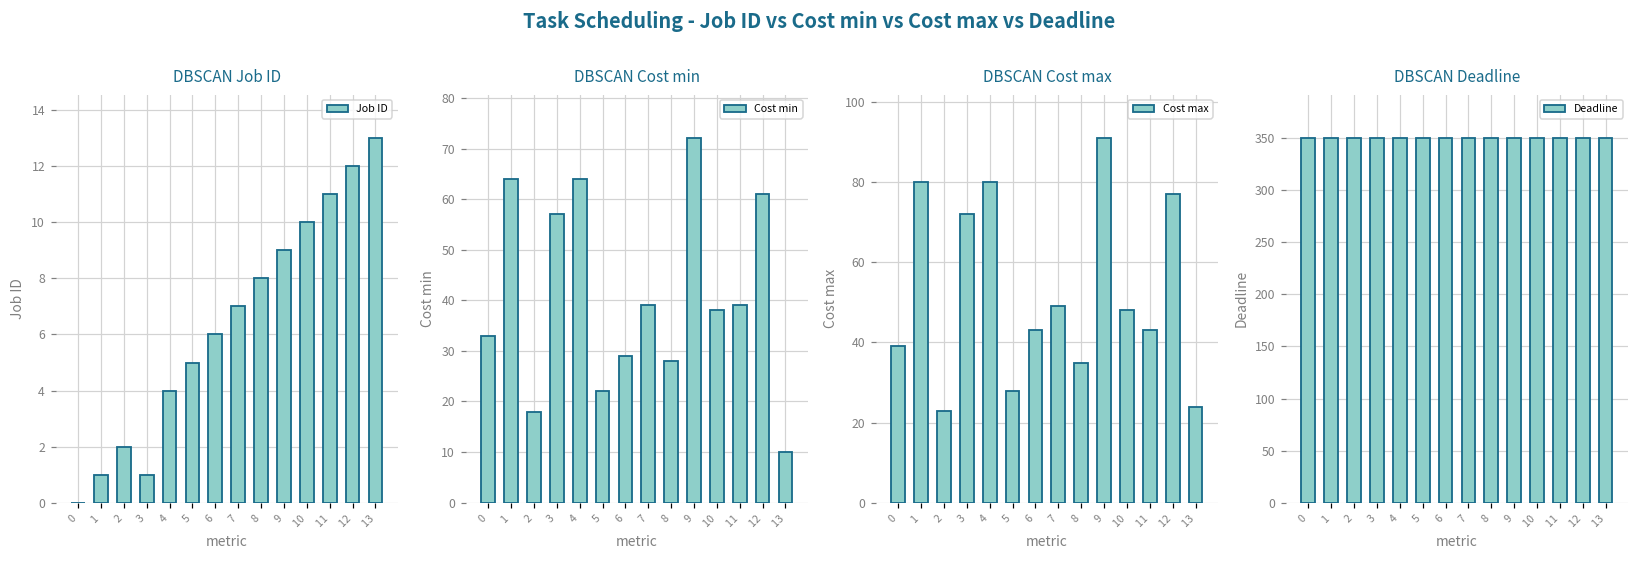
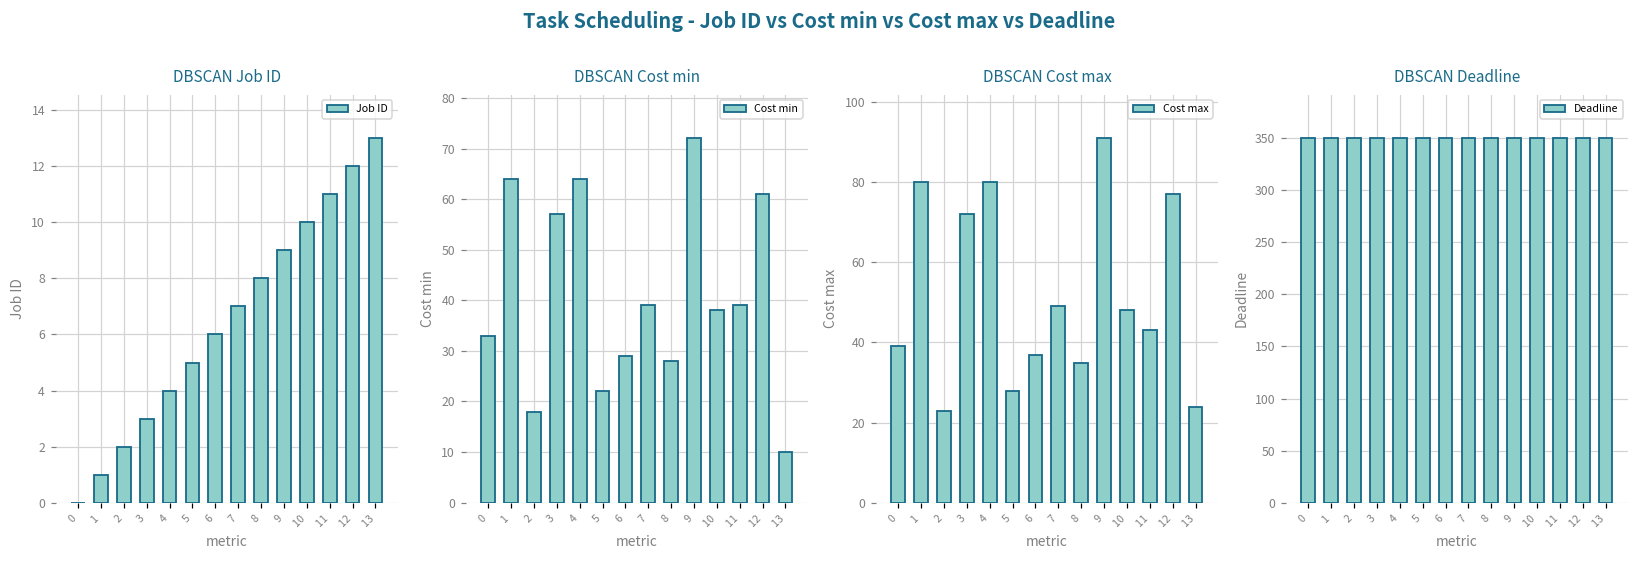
DBSCAN Job ID, 3: 1 -> 3
DBSCAN Cost max, 6: 43 -> 37
